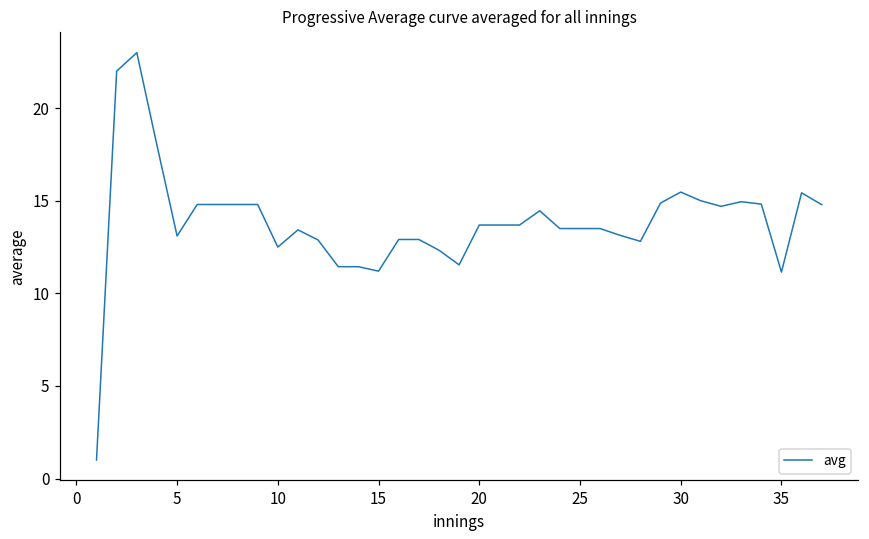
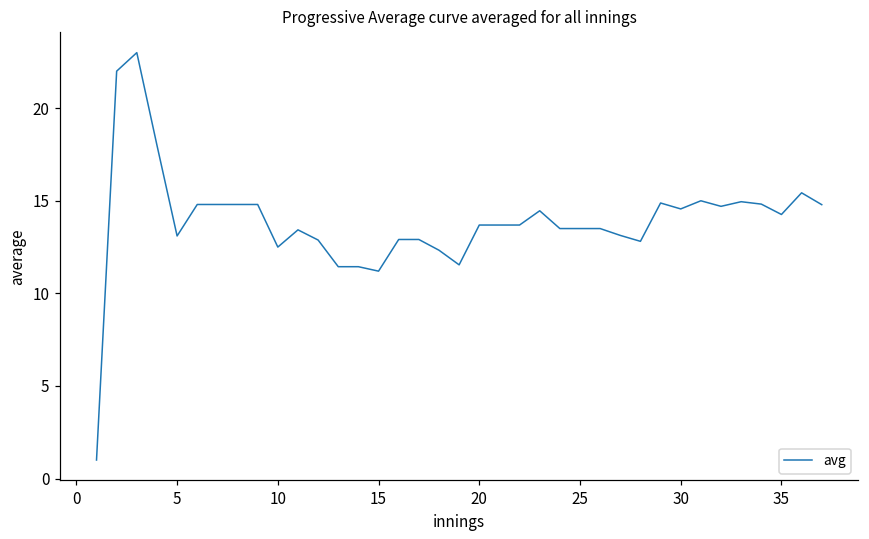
30: 15.5 -> 14.6
35: 11.2 -> 14.3
